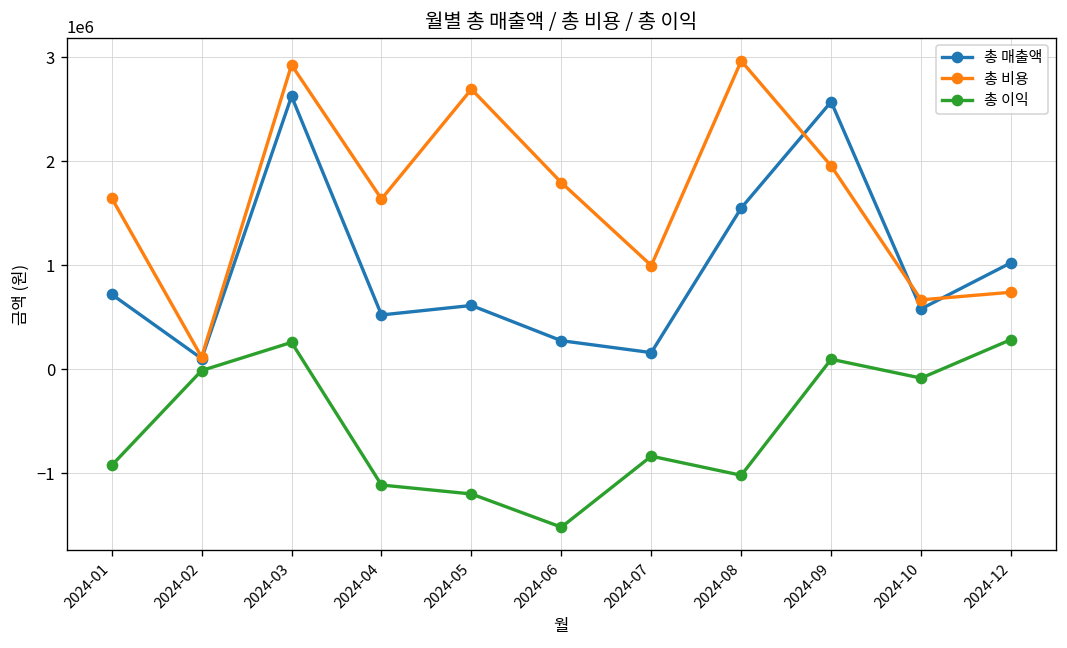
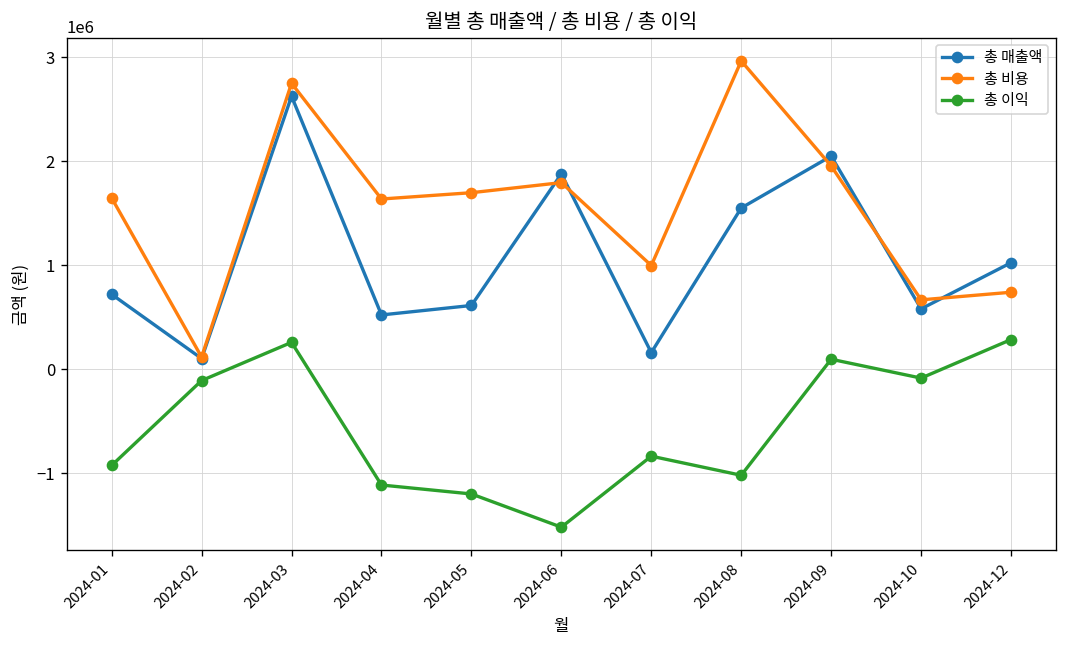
총 이익, 2024-02: 0 -> -100000
총 비용, 2024-03: 2900000 -> 2700000
총 비용, 2024-05: 2700000 -> 1700000
총 매출액, 2024-06: 300000 -> 1900000
총 매출액, 2024-09: 2600000 -> 2000000
